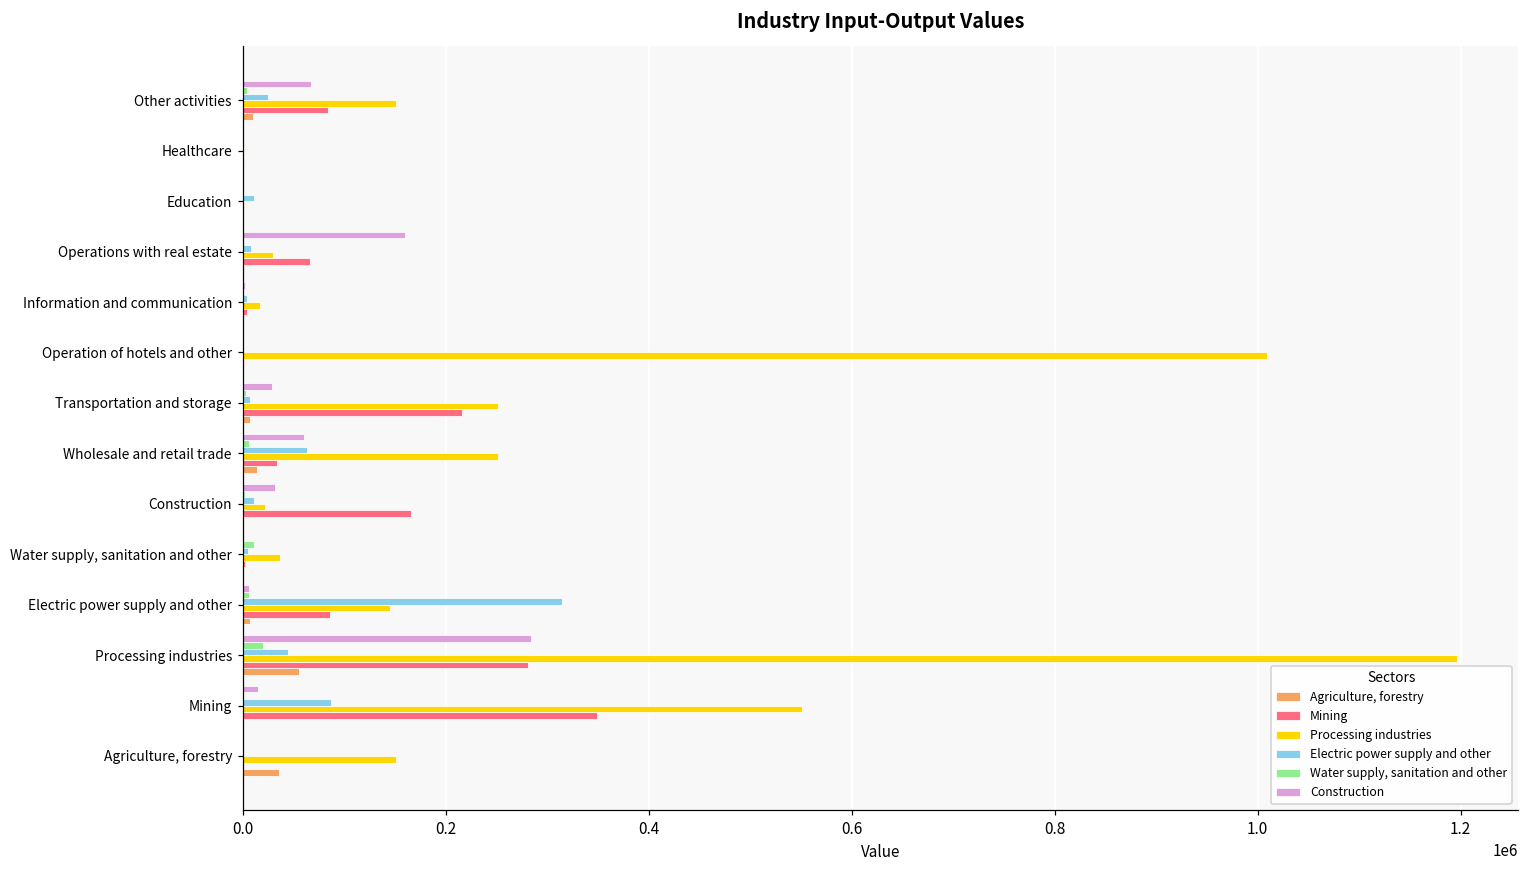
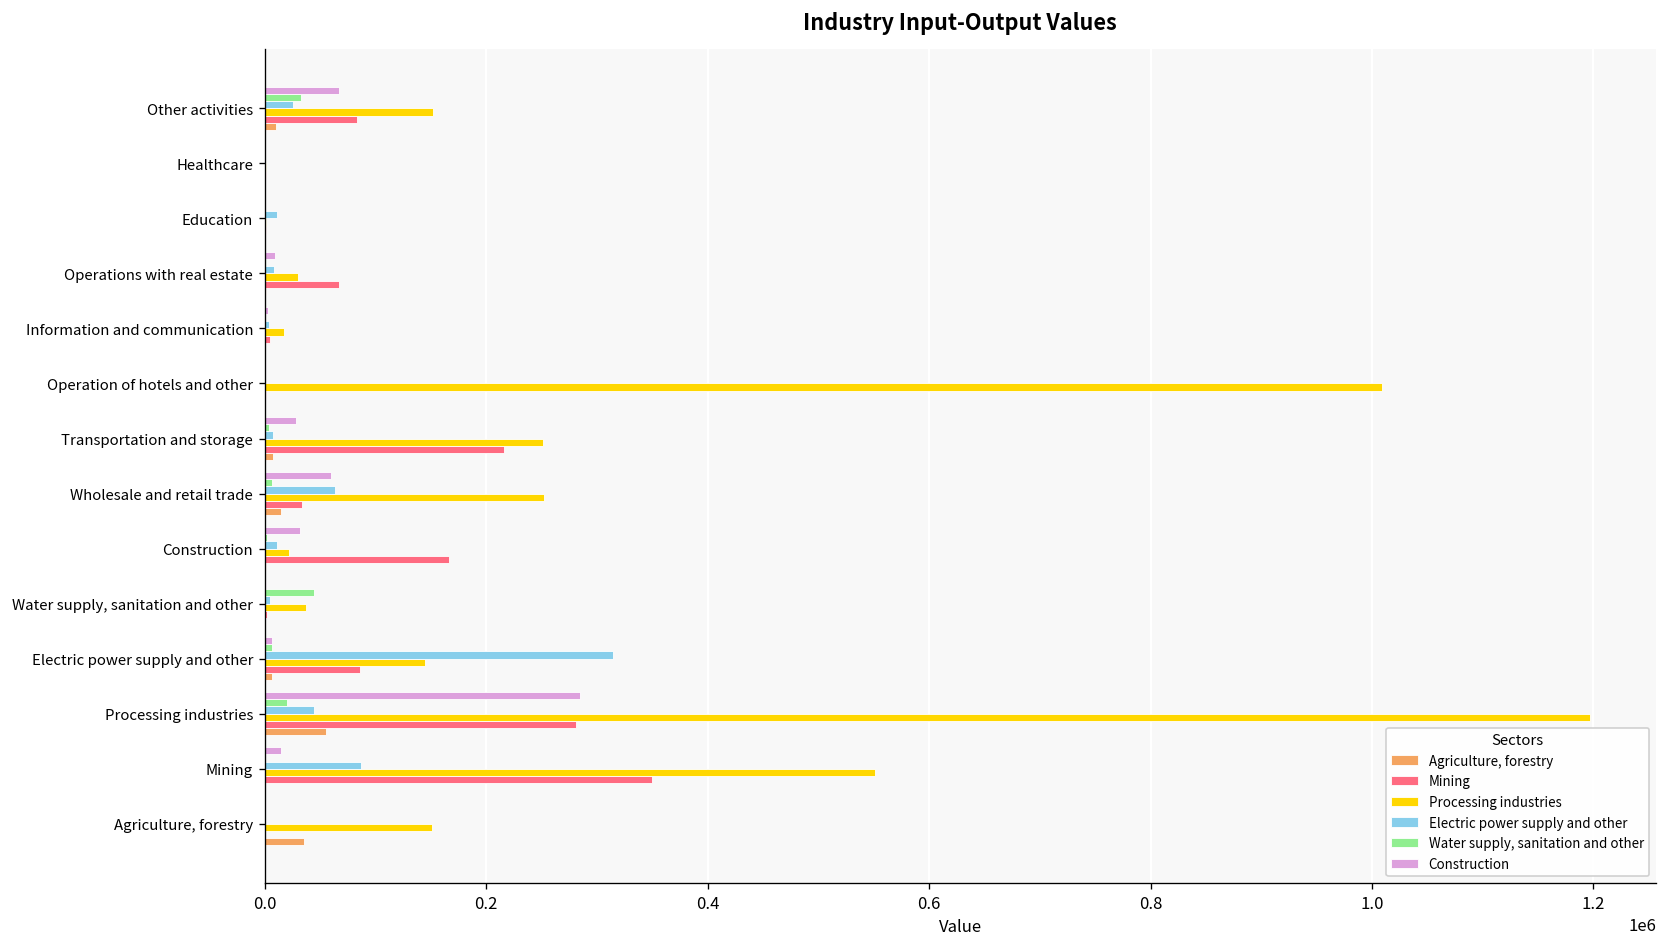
Water supply, sanitation and other, Other activities: 0 -> 30000
Construction, Operations with real estate: 160000 -> 10000
Water supply, sanitation and other, Water supply, sanitation and other: 10000 -> 40000
